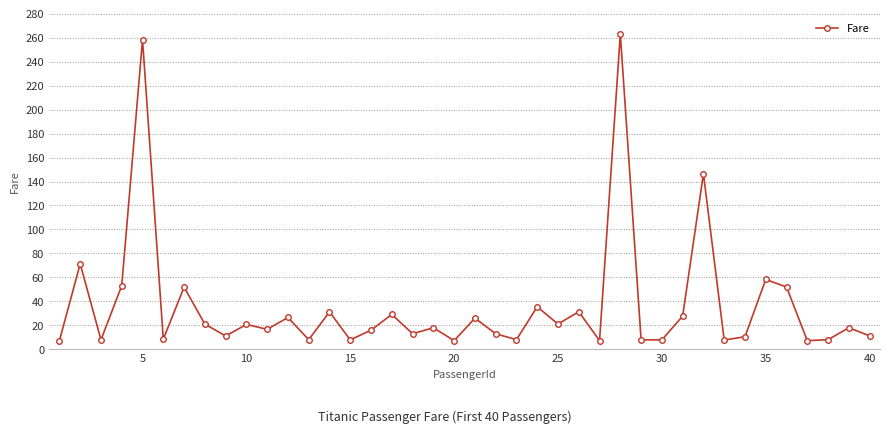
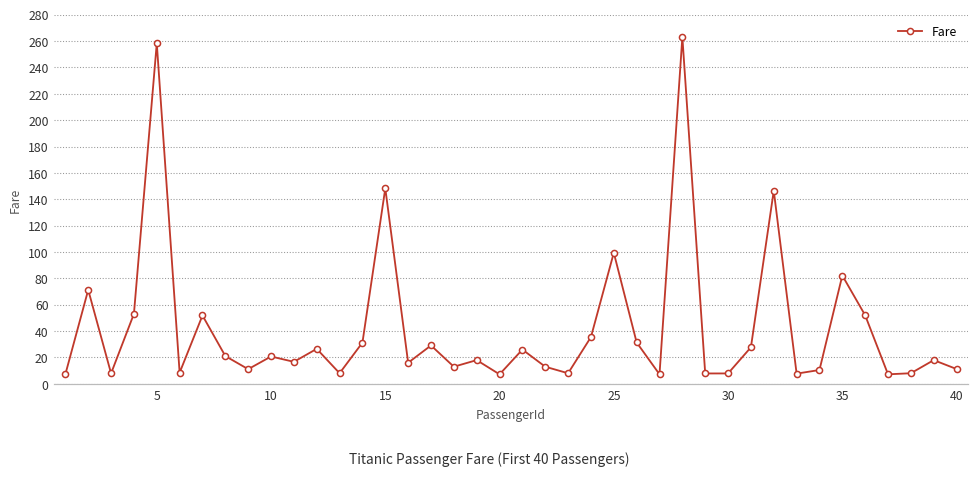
15: 8 -> 148
25: 21 -> 99
35: 58 -> 82
